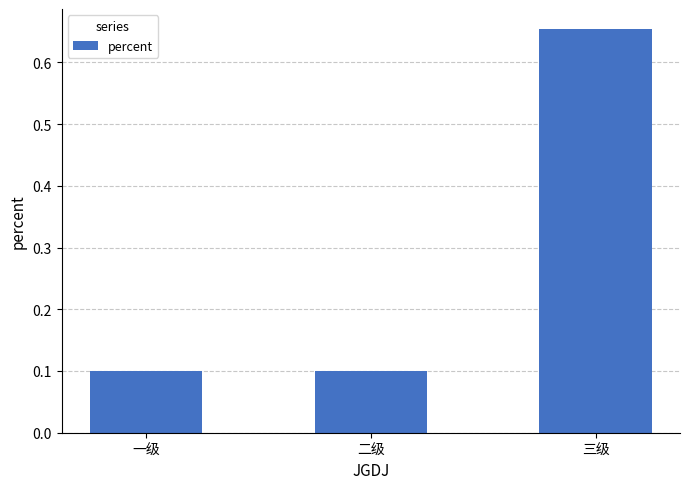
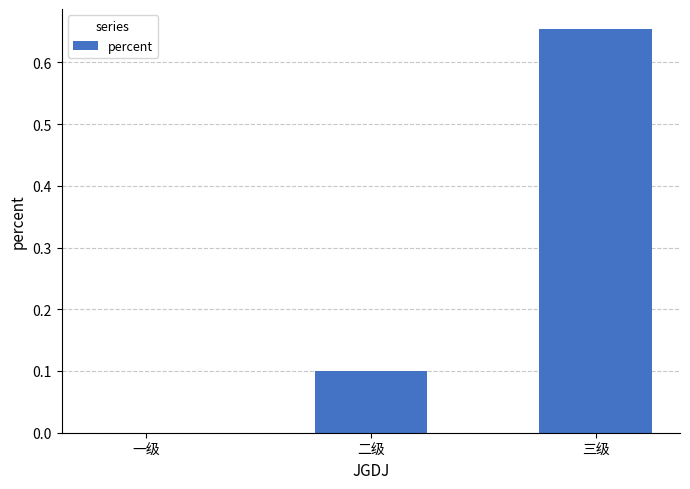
一级: 0.1 -> 0.0
